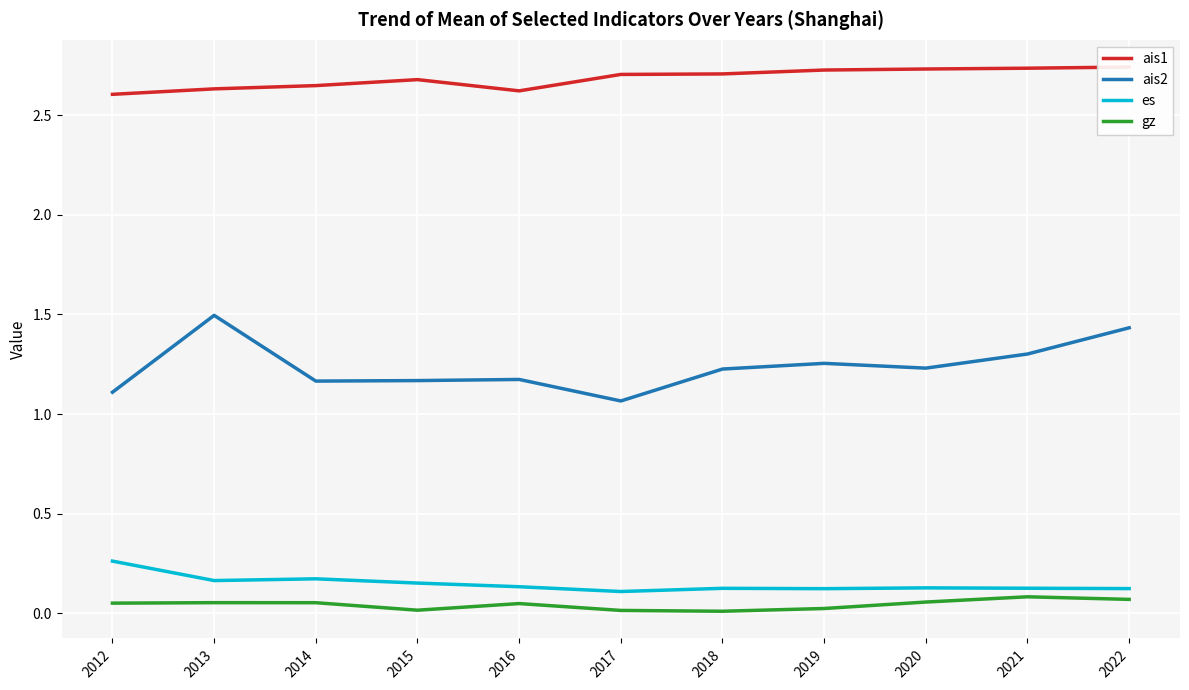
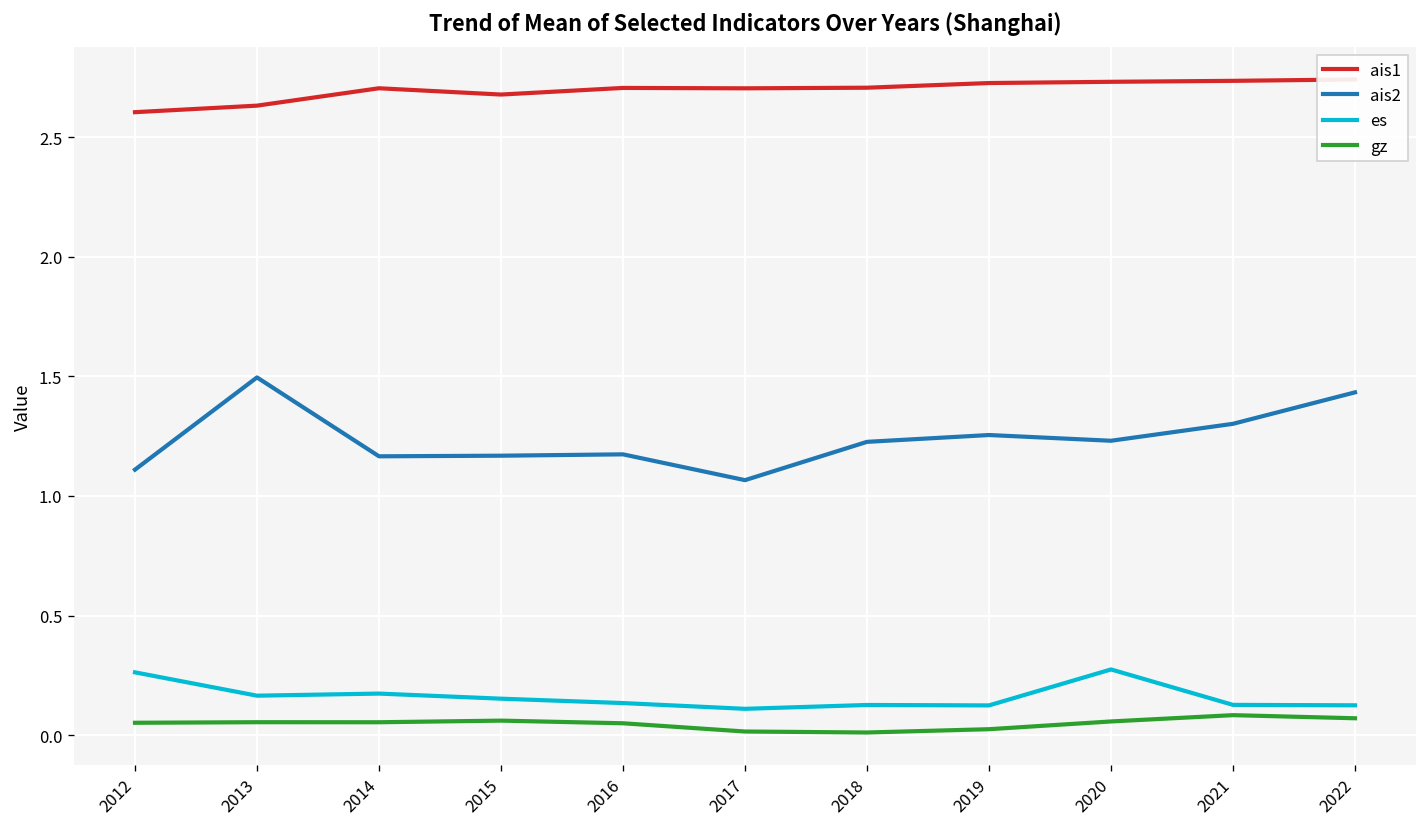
ais1, 2014: 2.65 -> 2.70
gz, 2015: 0.02 -> 0.06
ais1, 2016: 2.62 -> 2.71
es, 2020: 0.13 -> 0.27
